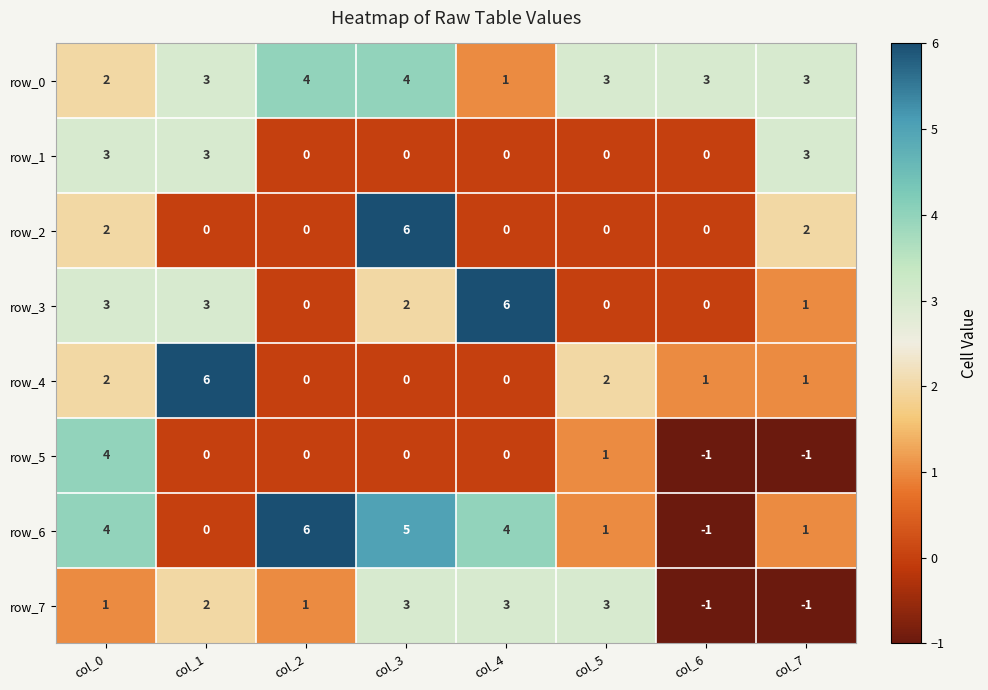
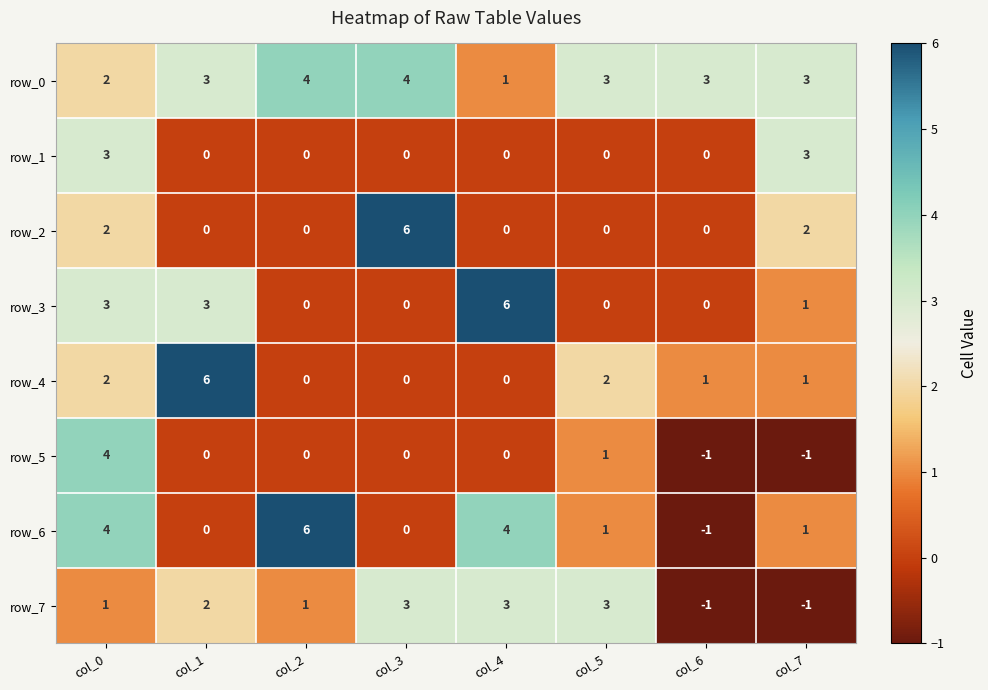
row_1, col_1: 3 -> 0
row_3, col_3: 2 -> 0
row_6, col_3: 5 -> 0
